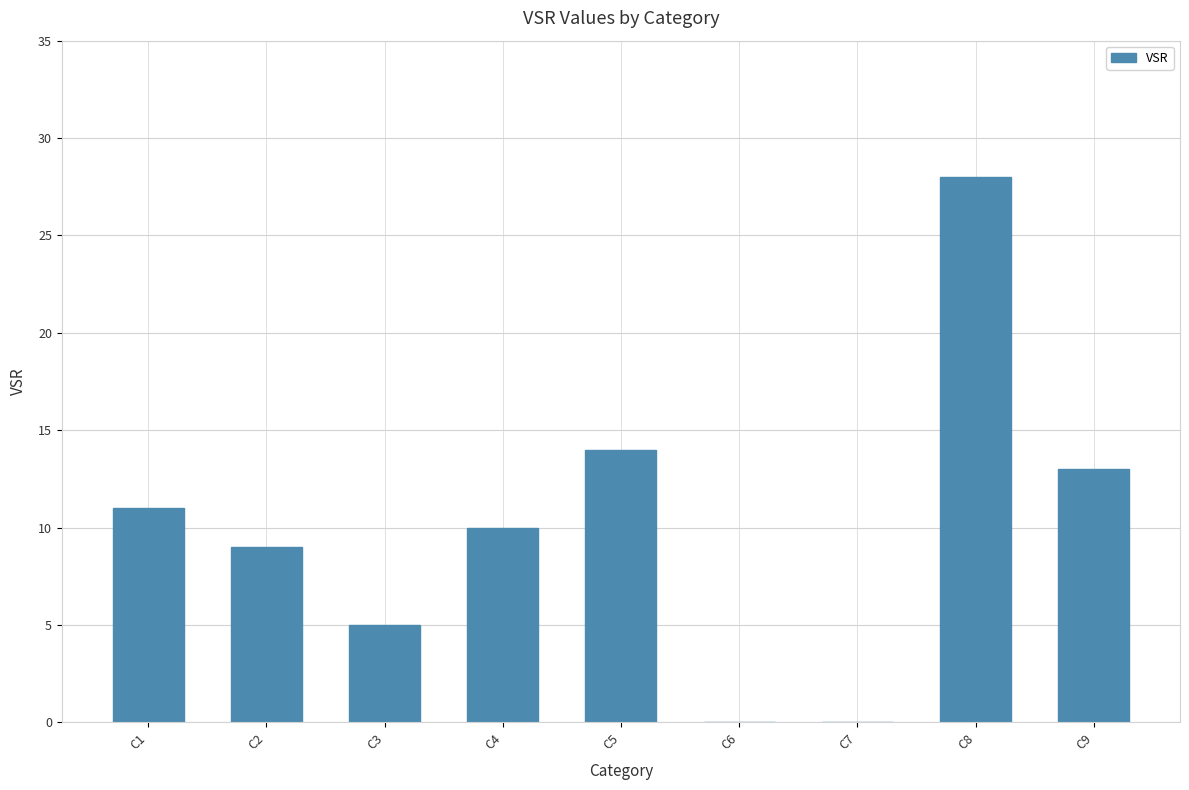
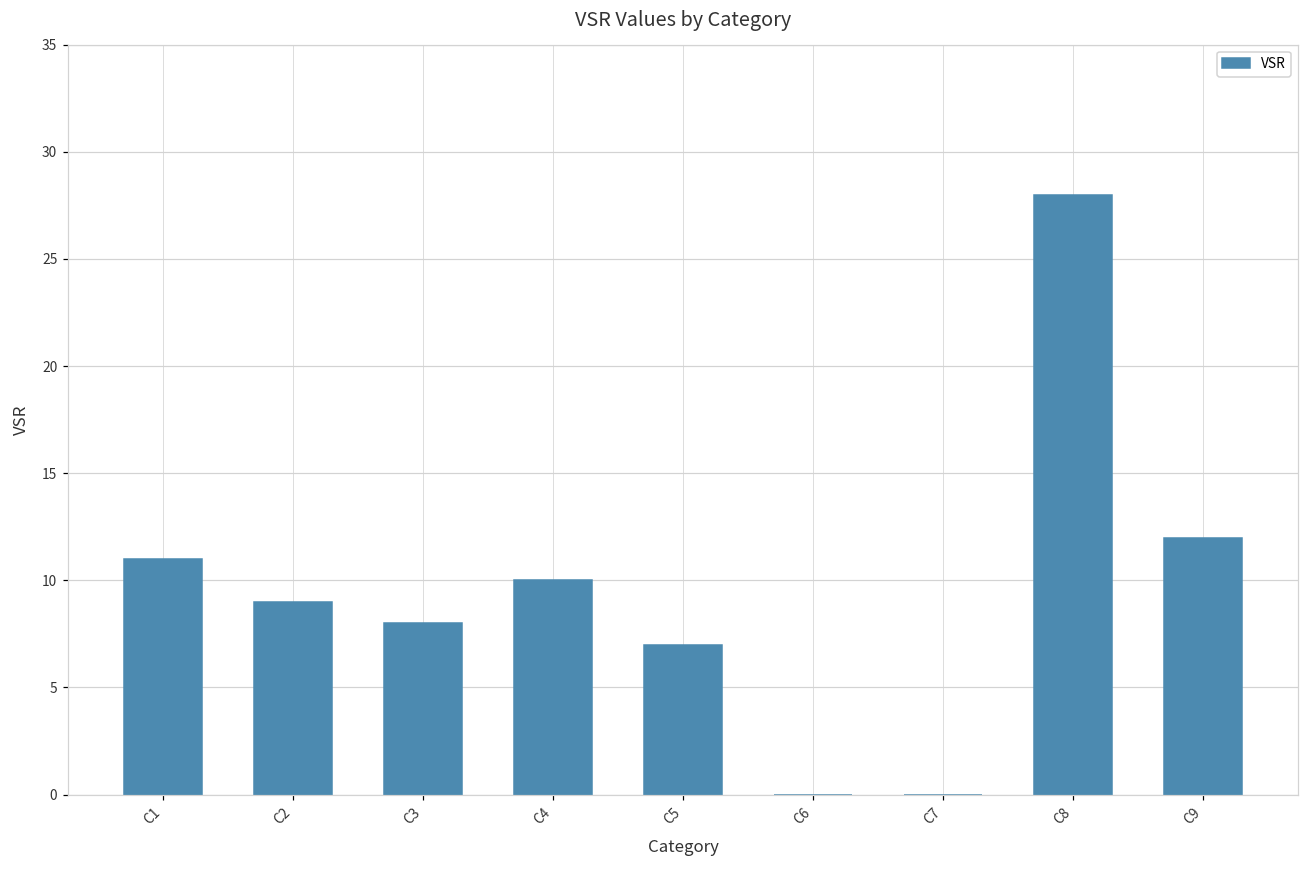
C3: 5 -> 8
C5: 14 -> 7
C9: 13 -> 12
